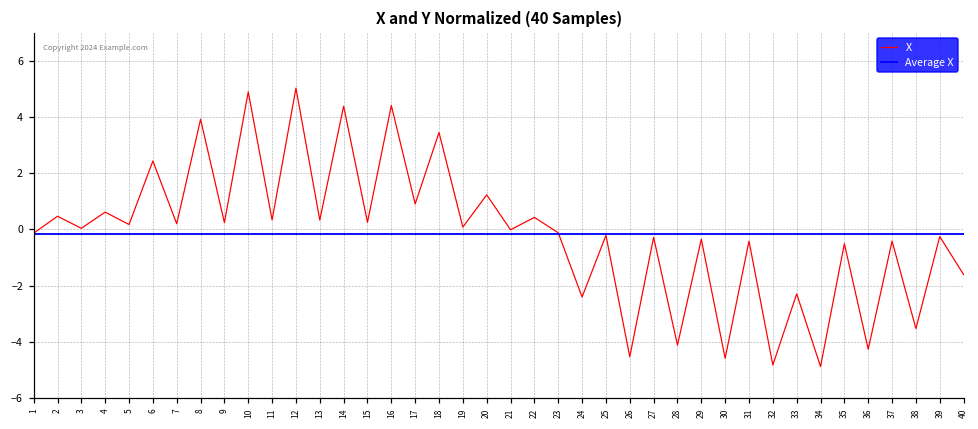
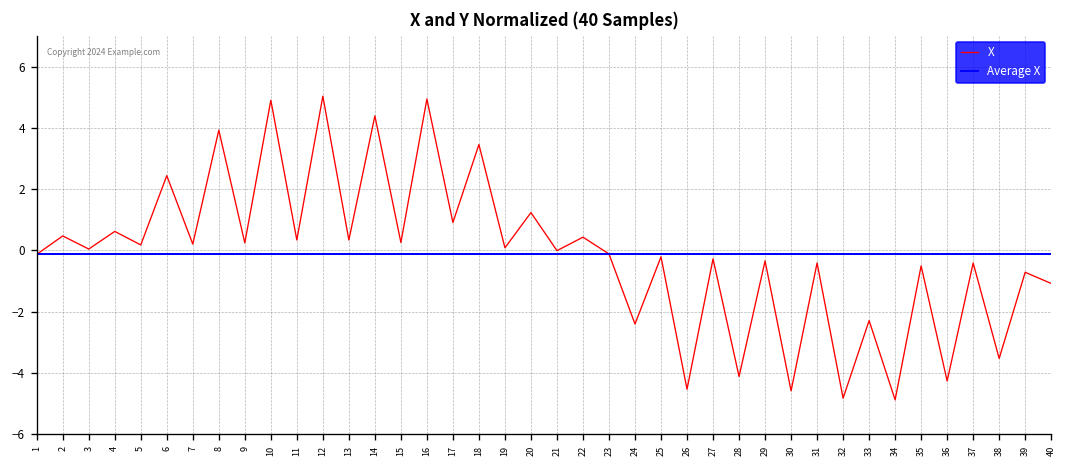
16: 4.4 -> 4.9
39: -0.3 -> -0.7
40: -1.6 -> -1.1
